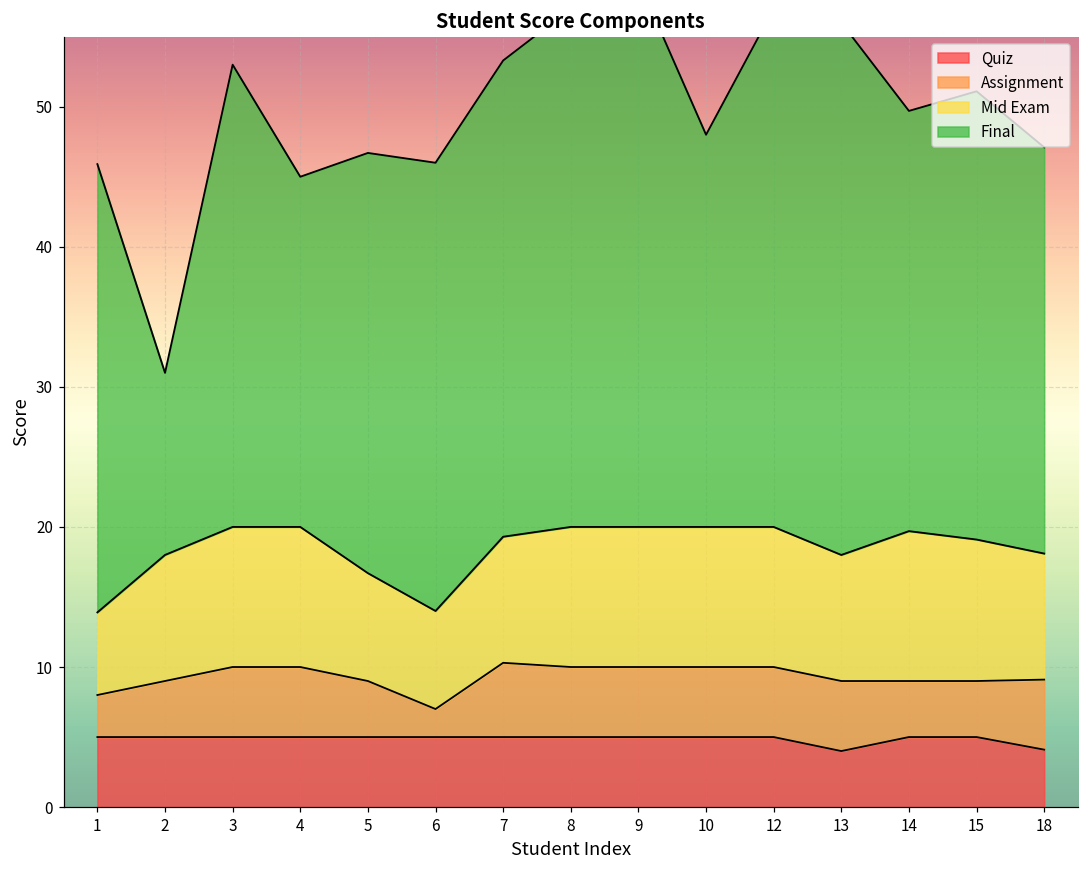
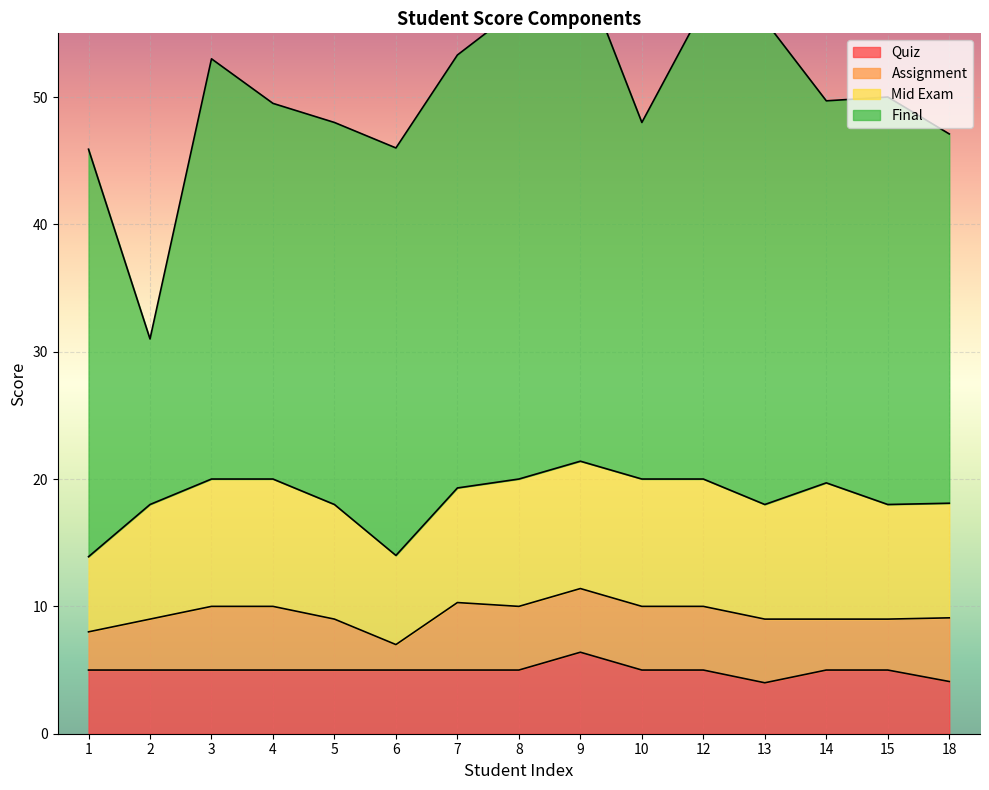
Final, 4: 25.0 -> 29.5
Mid Exam, 5: 7.7 -> 9.0
Quiz, 9: 5.0 -> 6.4
Mid Exam, 15: 10.1 -> 9.0
